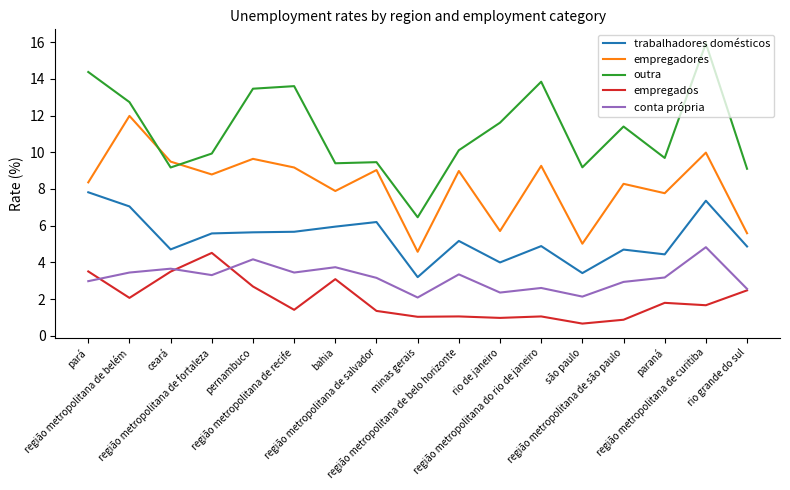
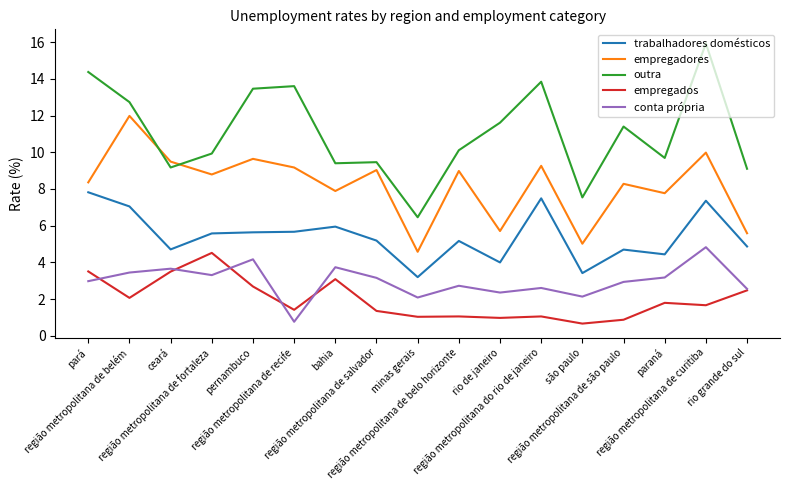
conta própria, região metropolitana de recife: 3.5 -> 0.8
trabalhadores domésticos, região metropolitana de salvador: 6.2 -> 5.2
conta própria, região metropolitana de belo horizonte: 3.4 -> 2.7
trabalhadores domésticos, região metropolitana do rio de janeiro: 4.9 -> 7.5
outra, são paulo: 9.2 -> 7.5
